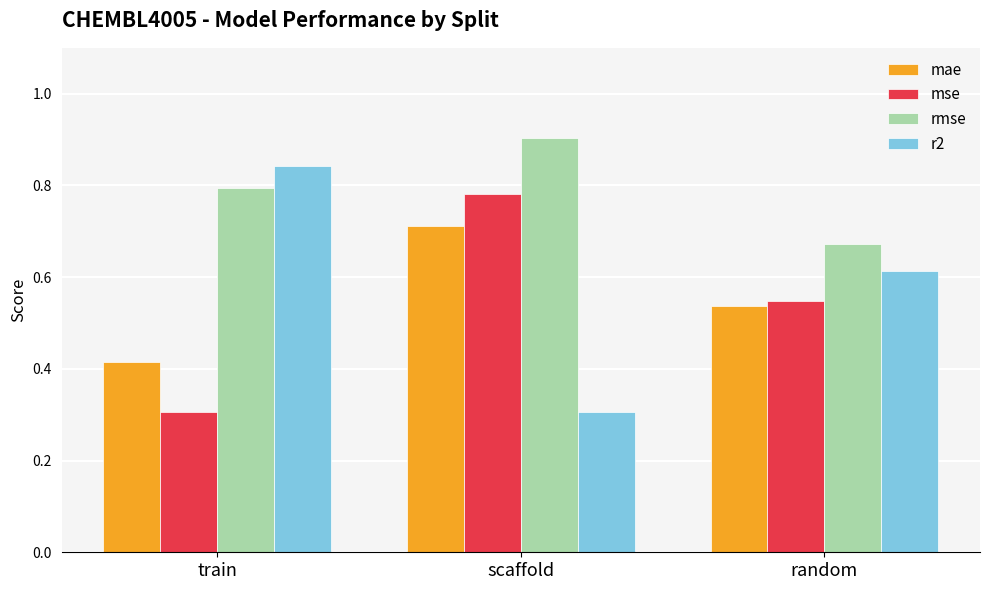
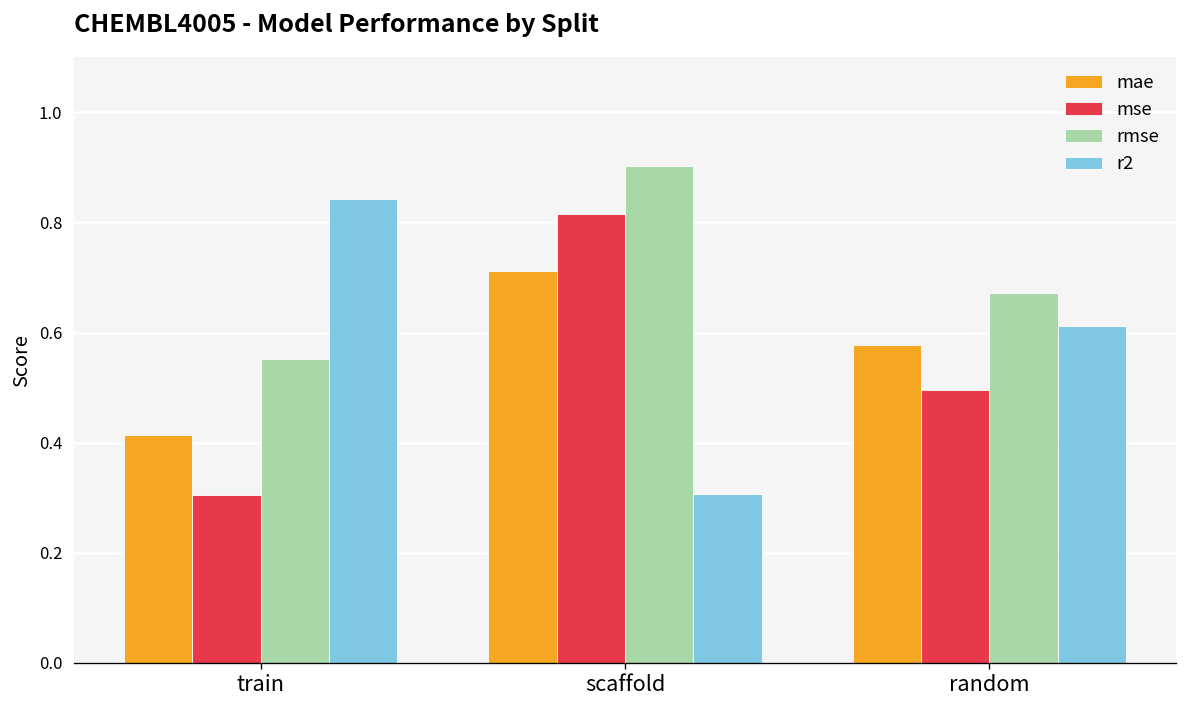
rmse, train: 0.79 -> 0.55
mse, scaffold: 0.78 -> 0.81
mae, random: 0.54 -> 0.58
mse, random: 0.55 -> 0.50
